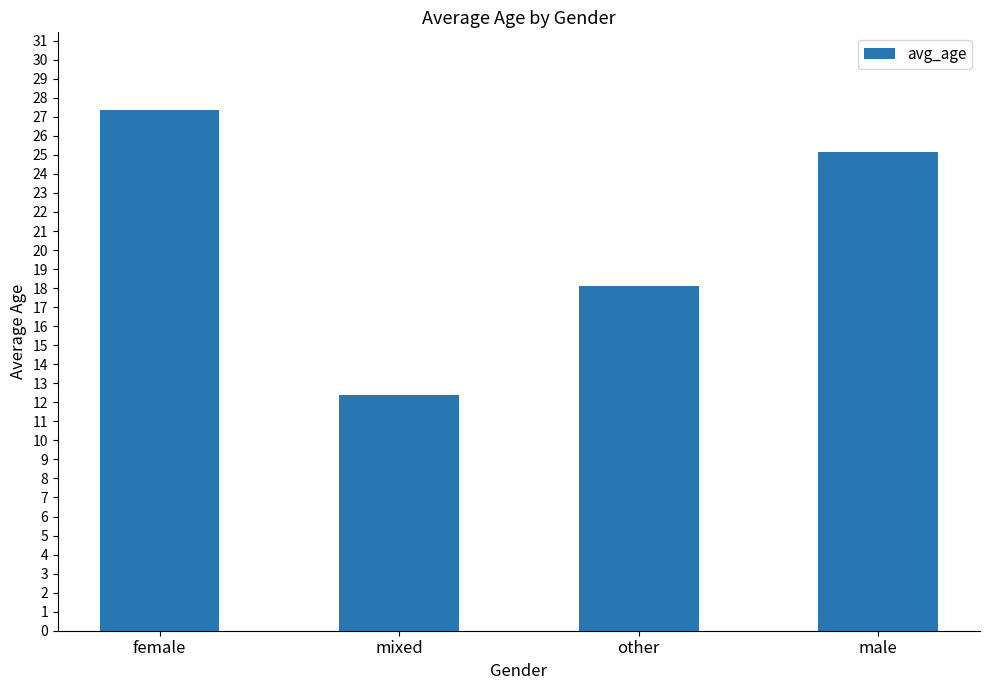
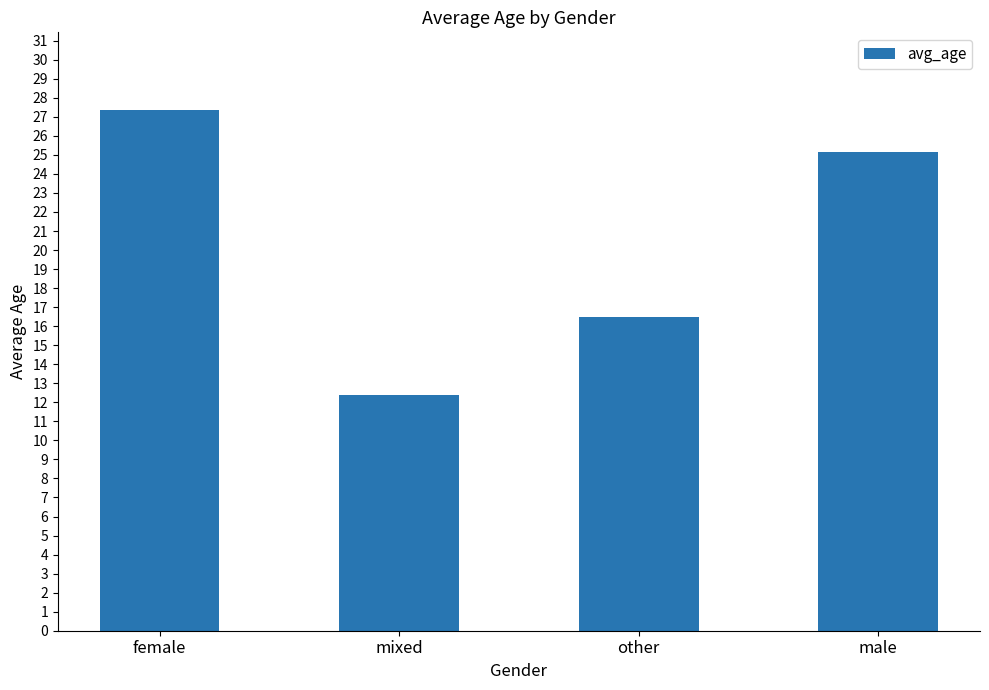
other: 18.1 -> 16.5
